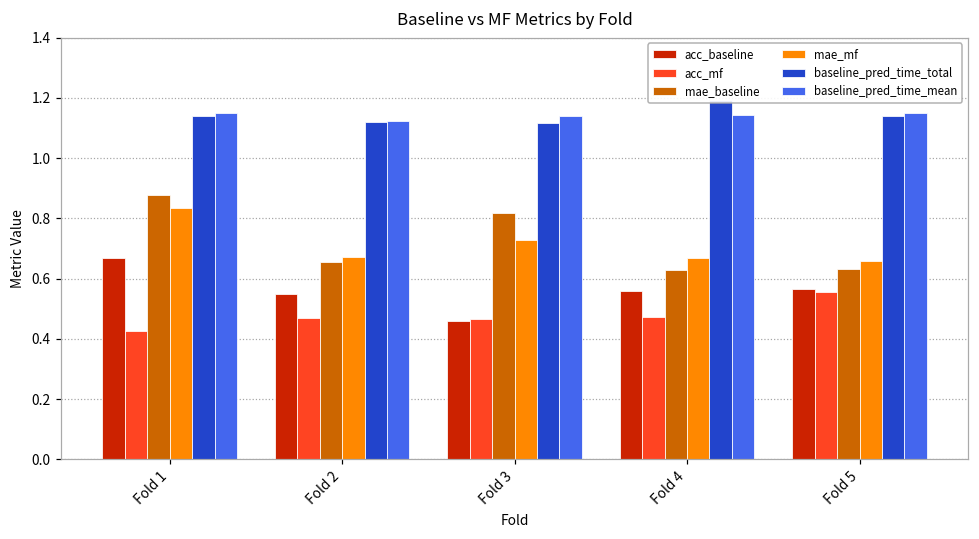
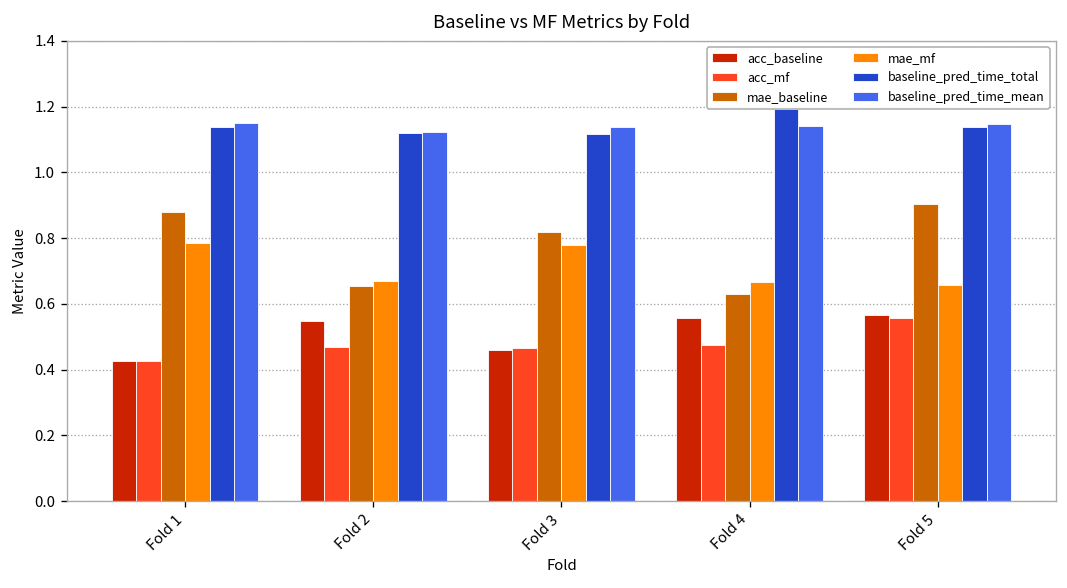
acc_baseline, Fold 1: 0.67 -> 0.43
mae_mf, Fold 1: 0.84 -> 0.78
mae_mf, Fold 3: 0.73 -> 0.78
mae_baseline, Fold 5: 0.63 -> 0.90
